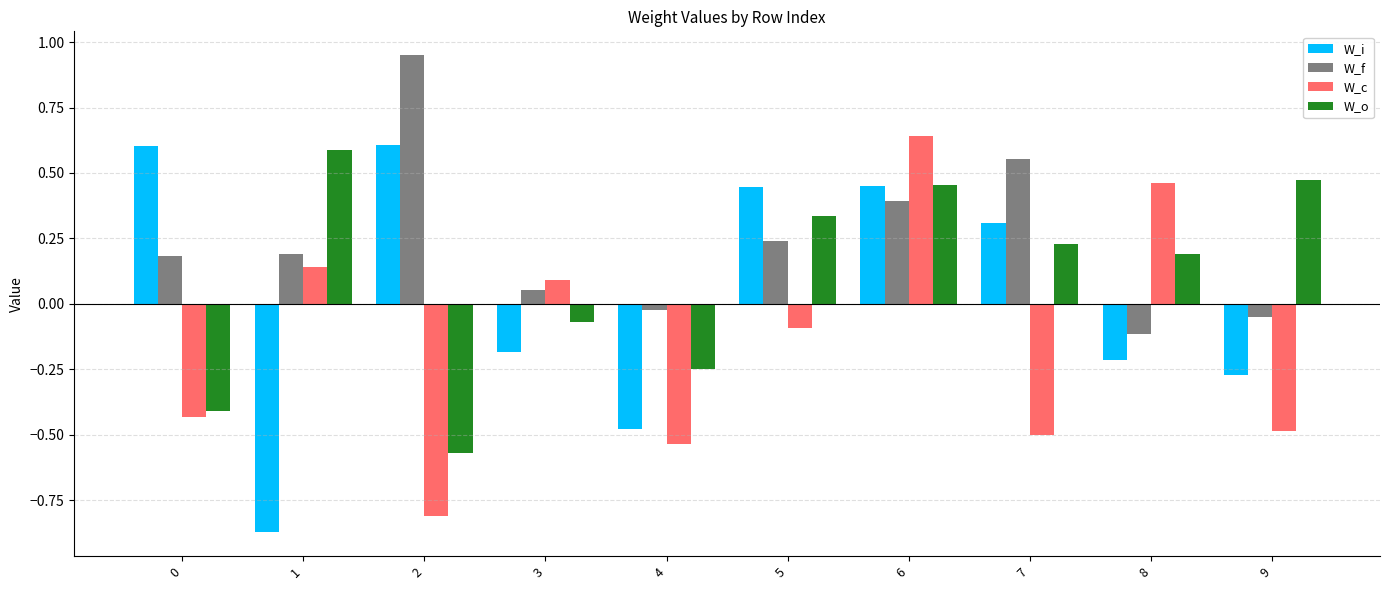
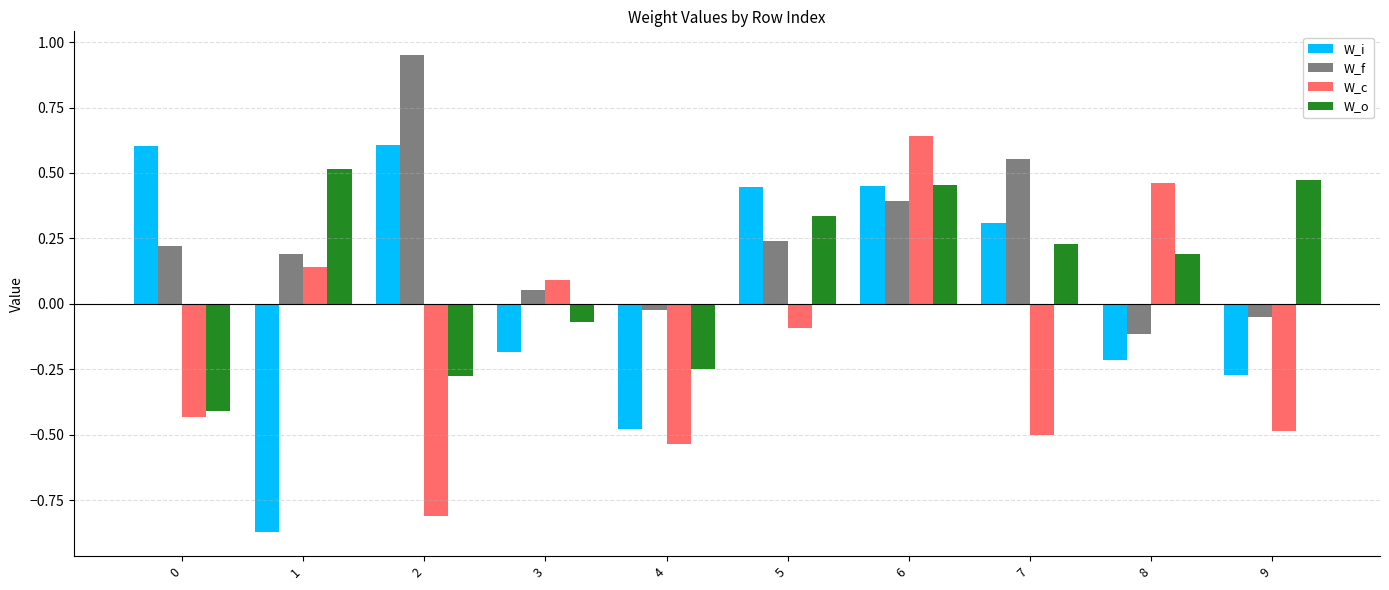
W_f, 0: 0.18 -> 0.22
W_o, 1: 0.59 -> 0.52
W_o, 2: -0.57 -> -0.28
